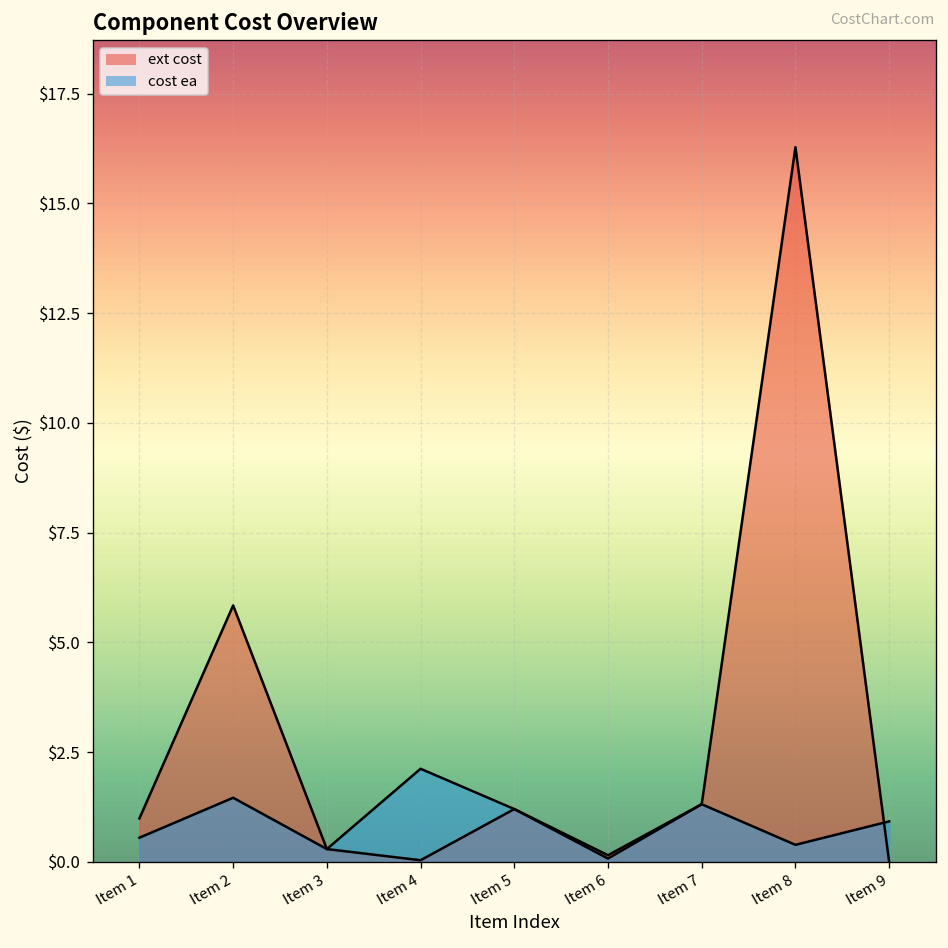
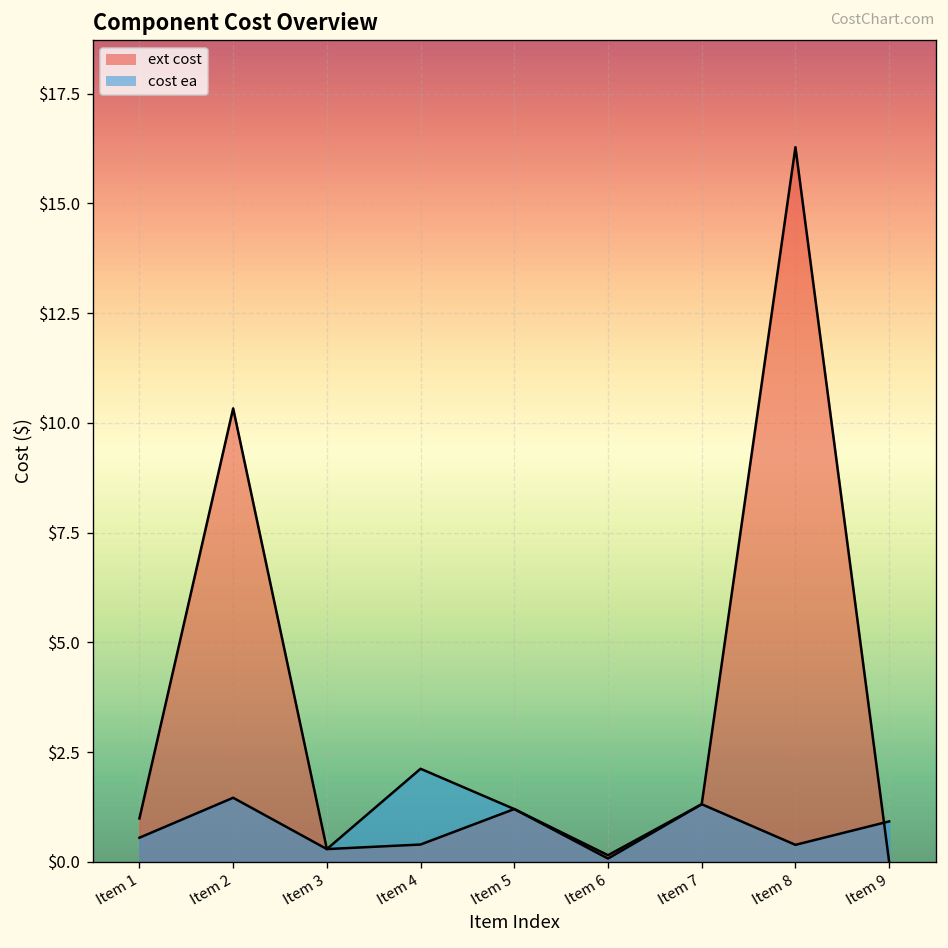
ext cost, Item 2: $5.8 -> $10.3
ext cost, Item 4: $0.0 -> $0.4
